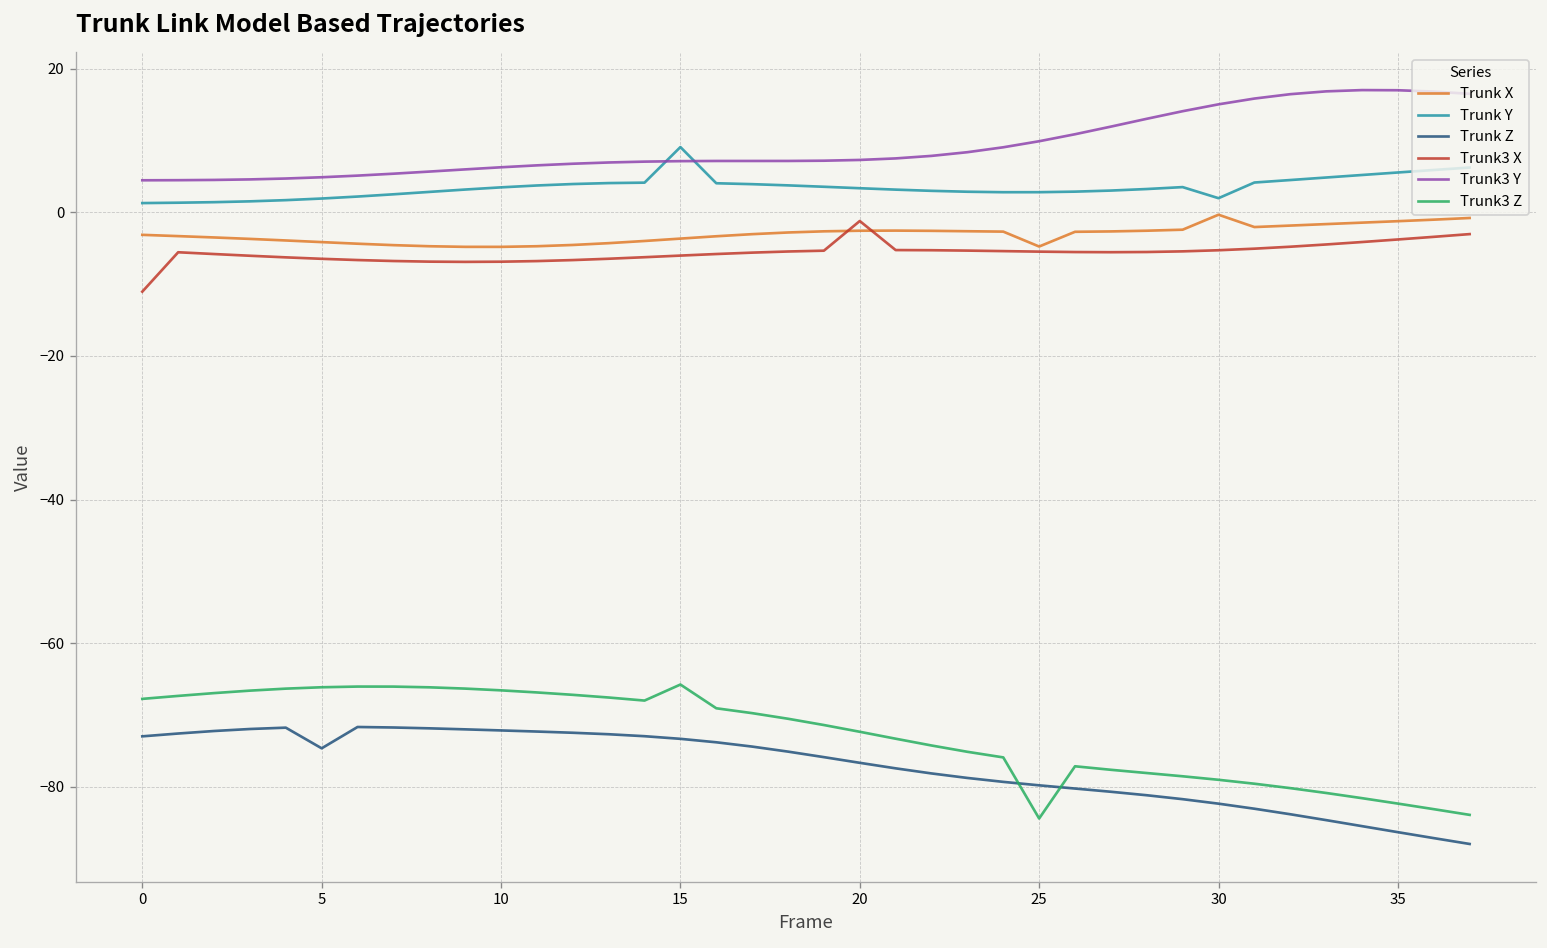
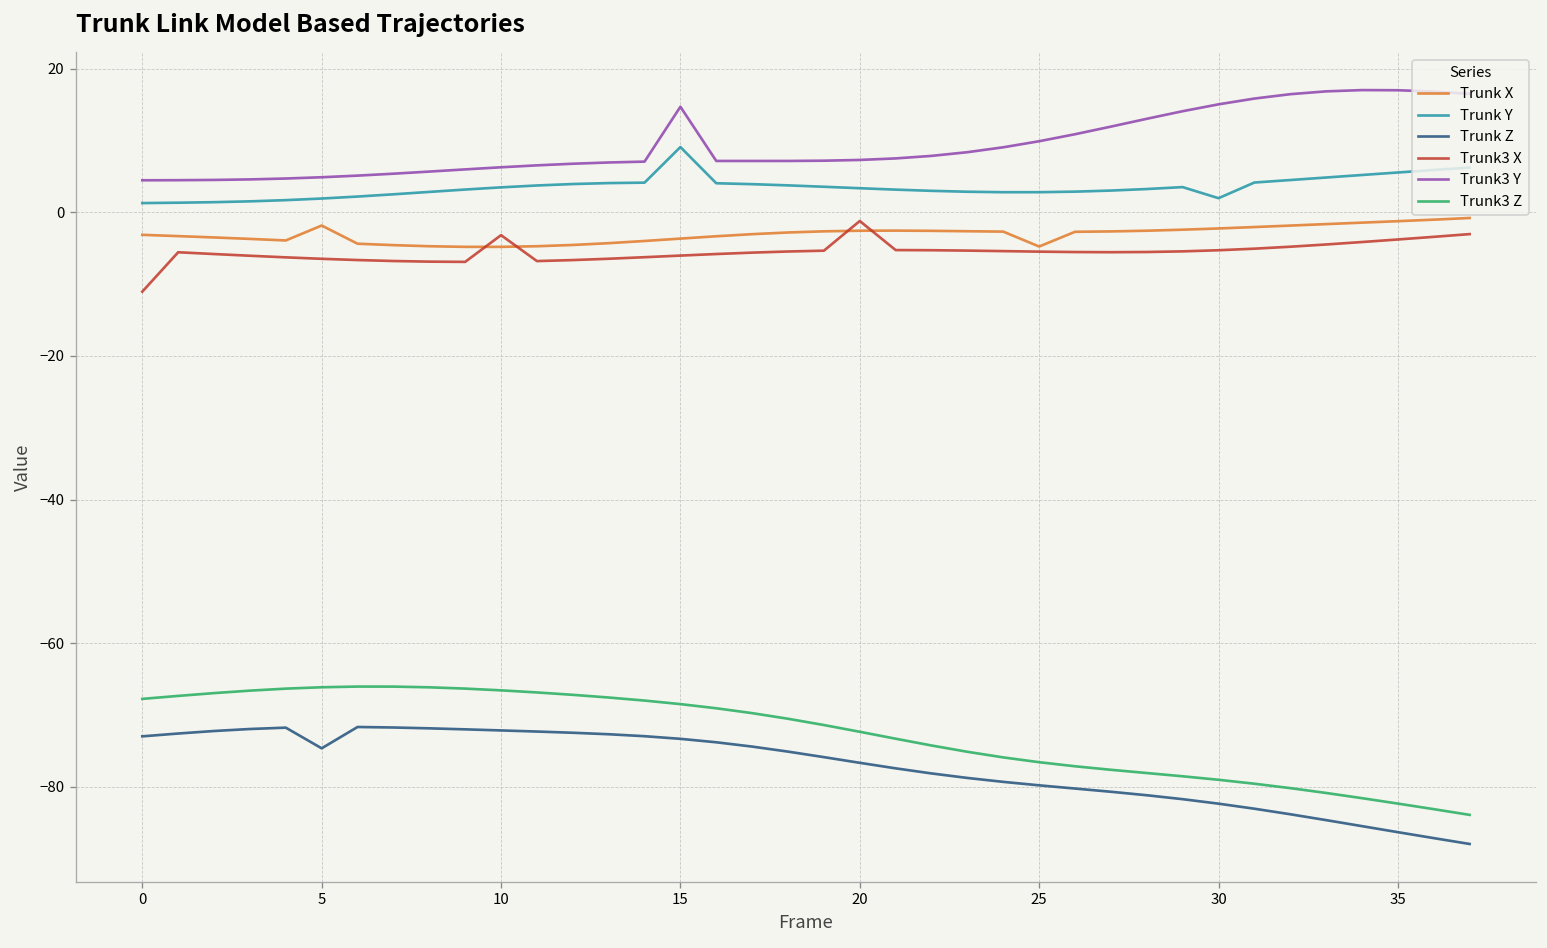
Trunk X, 5: -4 -> -2
Trunk3 X, 10: -7 -> -3
Trunk3 Y, 15: 7 -> 15
Trunk3 Z, 15: -66 -> -68
Trunk3 Z, 25: -84 -> -77
Trunk X, 30: 0 -> -2
